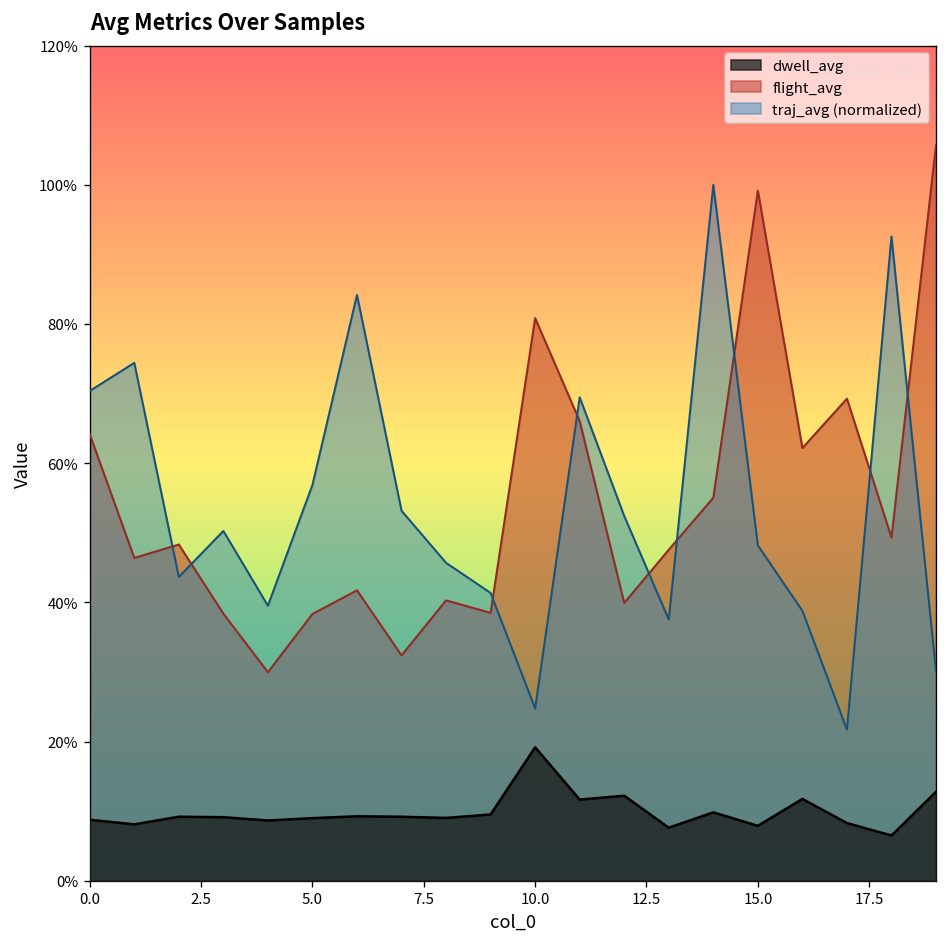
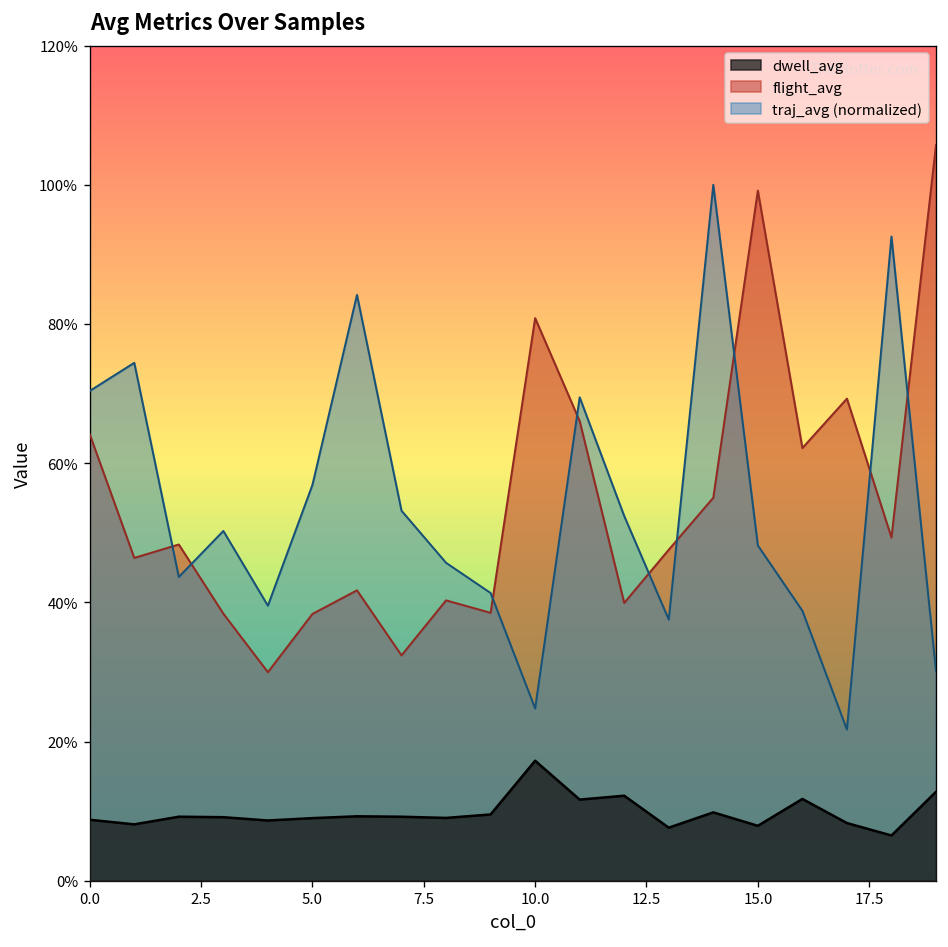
dwell_avg, 10.0: 19% -> 17%
